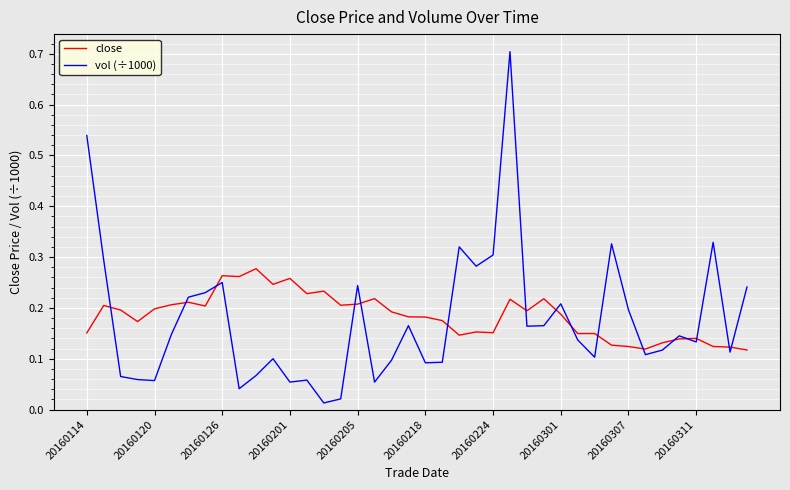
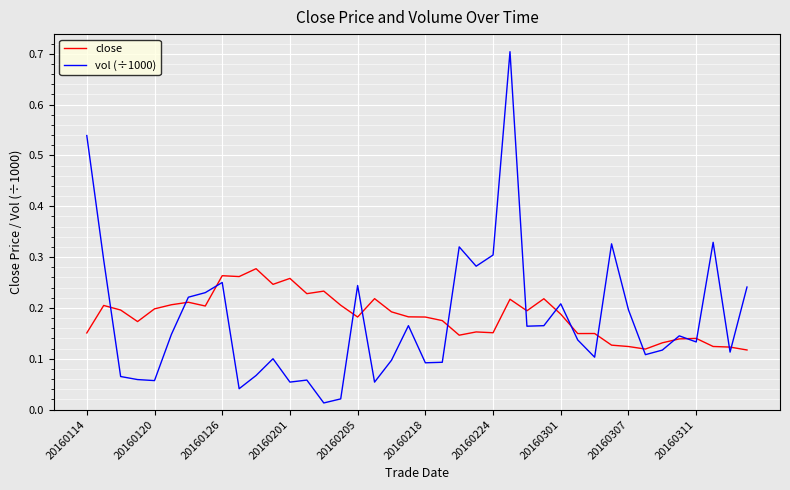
close, 20160205: 0.21 -> 0.18
